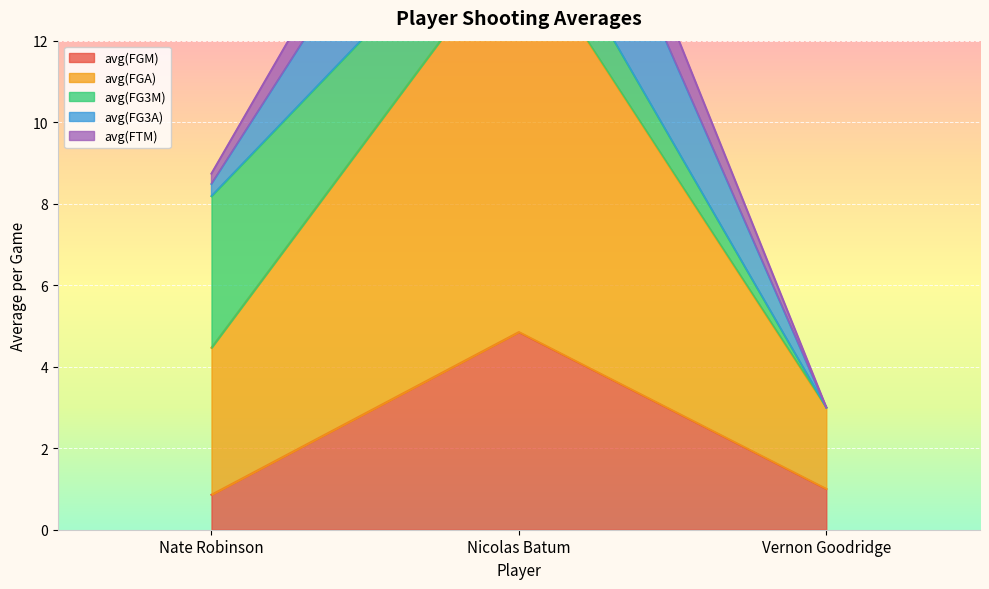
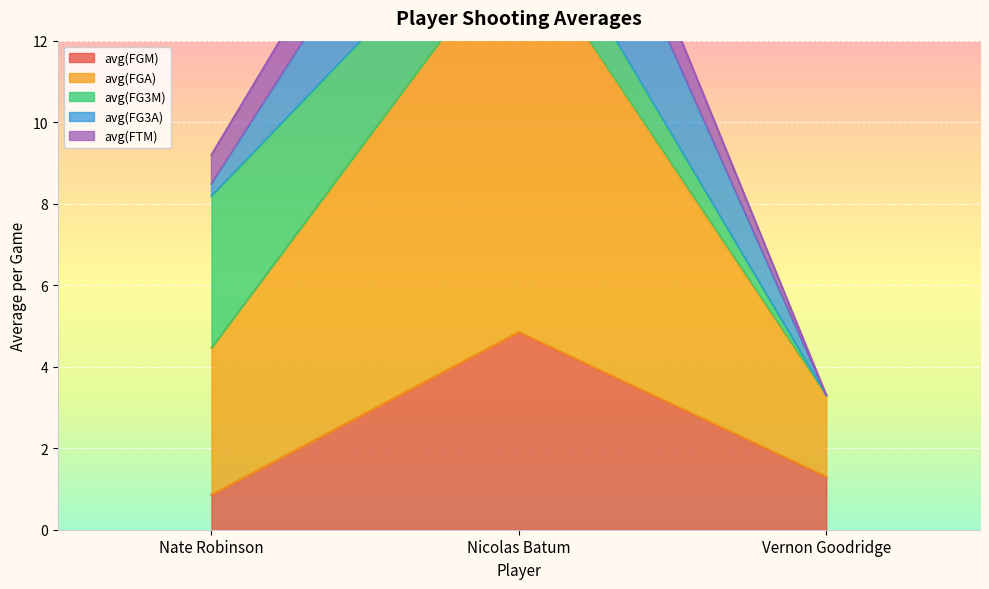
avg(FTM), Nate Robinson: 0.3 -> 0.7
avg(FGM), Vernon Goodridge: 1.0 -> 1.3
